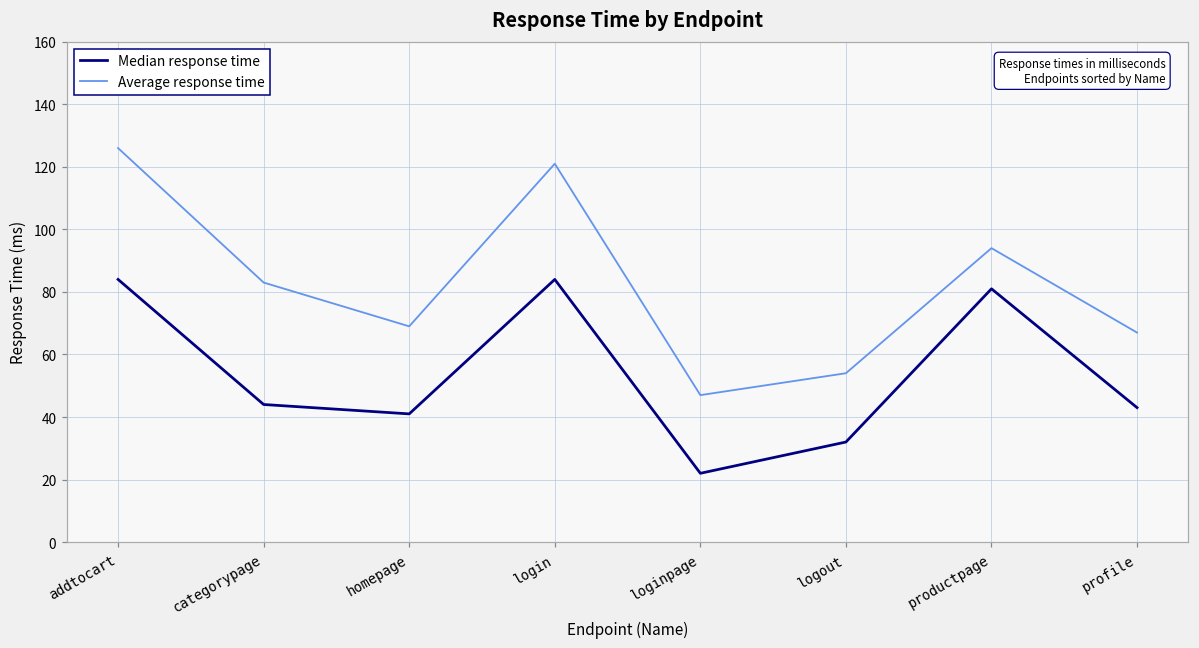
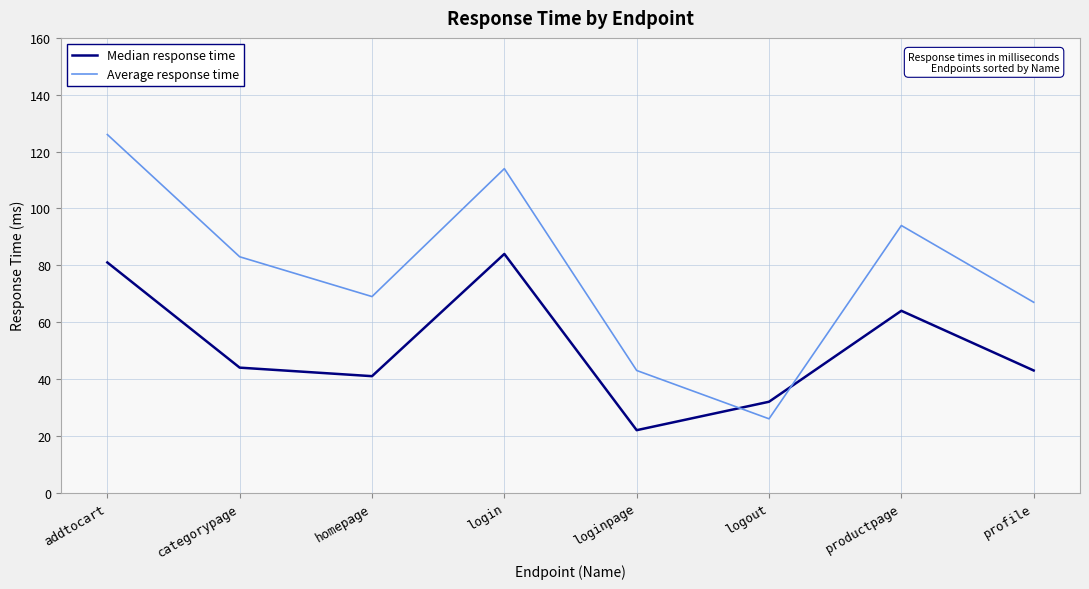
Median response time, addtocart: 84 -> 81
Average response time, login: 121 -> 114
Average response time, loginpage: 47 -> 43
Average response time, logout: 54 -> 26
Median response time, productpage: 81 -> 64
